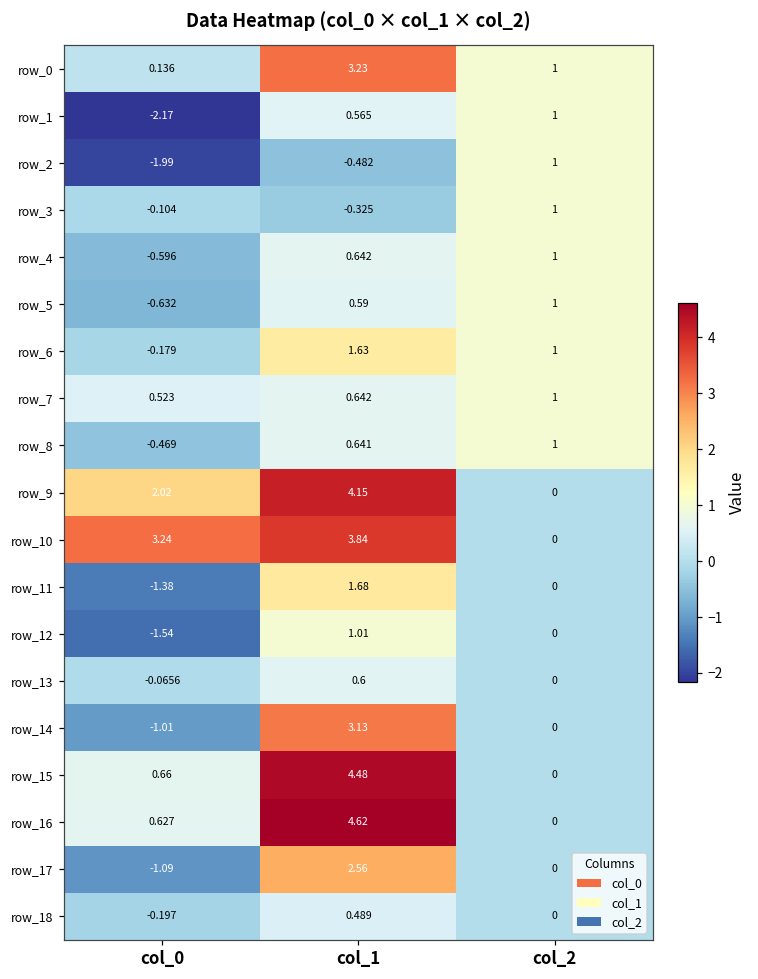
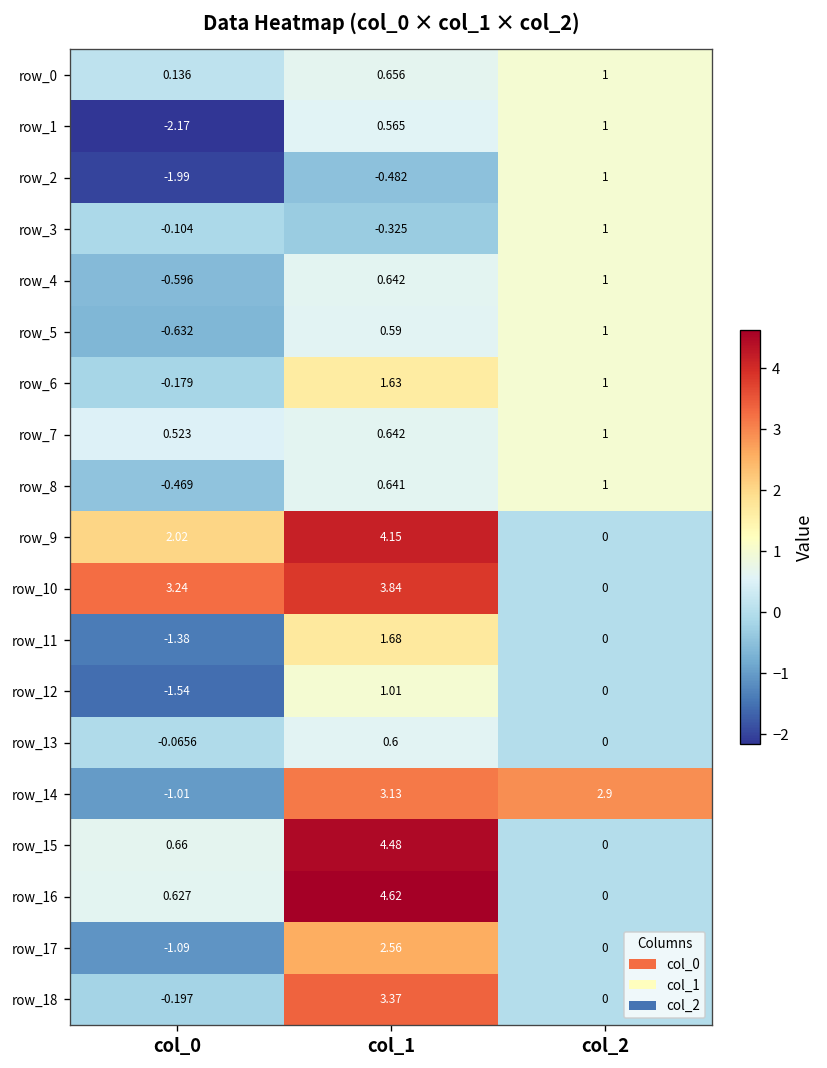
row_0, col_1: 3.23 -> 0.656
row_14, col_2: 0 -> 2.9
row_18, col_1: 0.489 -> 3.37
